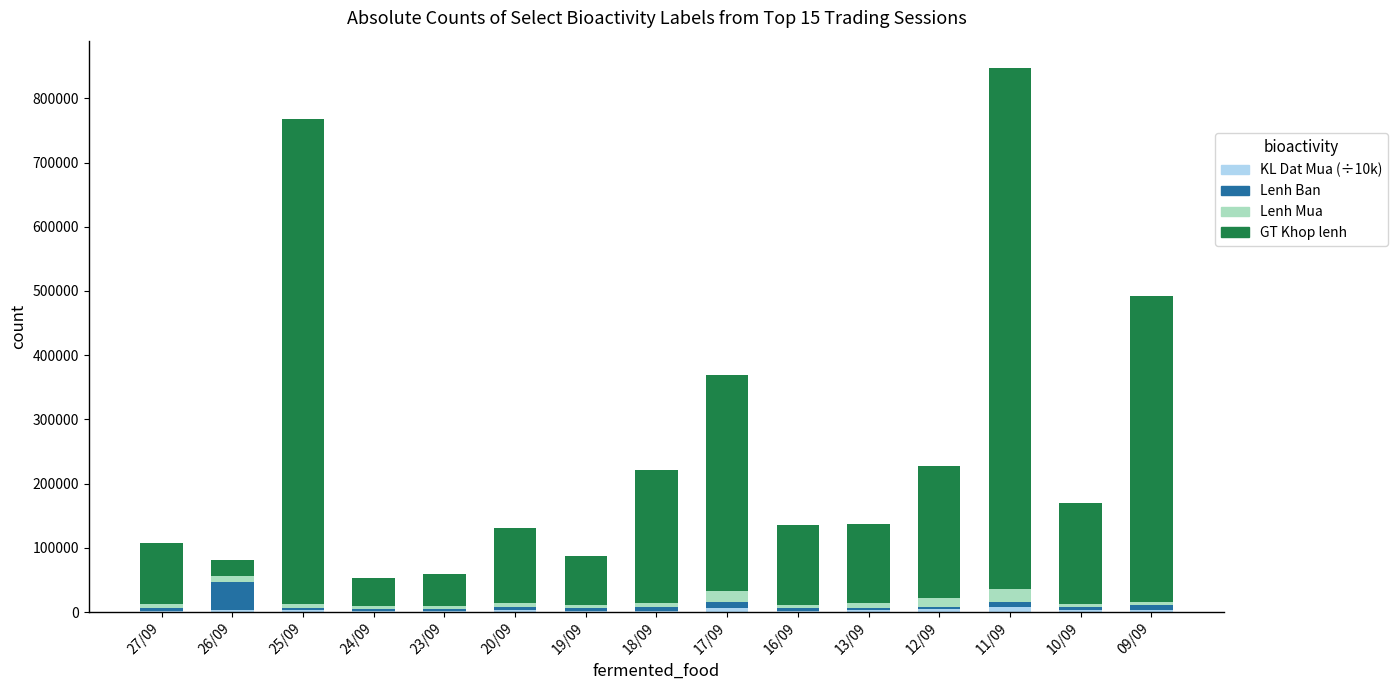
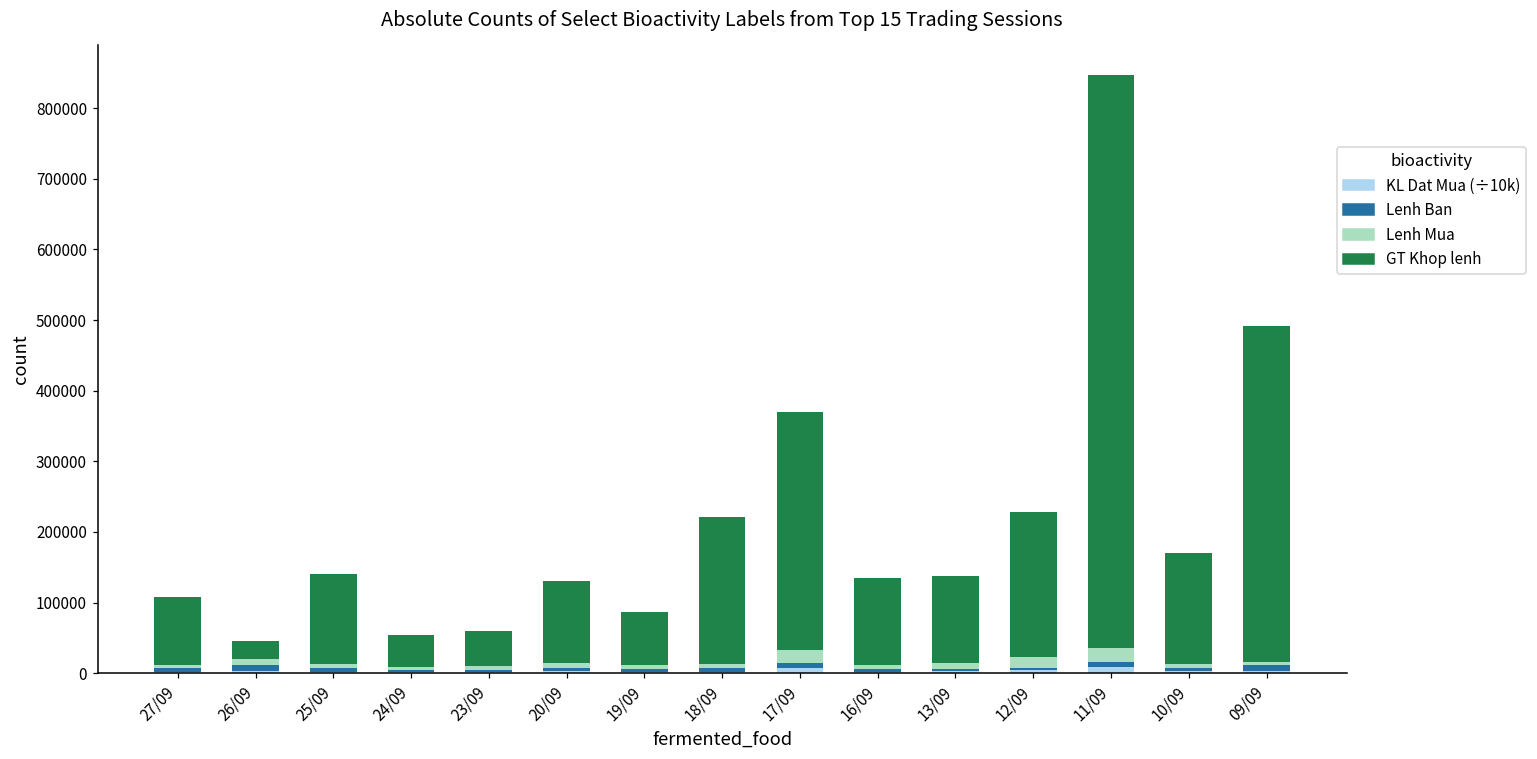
Lenh Ban, 26/09: 40000 -> 10000
GT Khop lenh, 25/09: 750000 -> 130000
